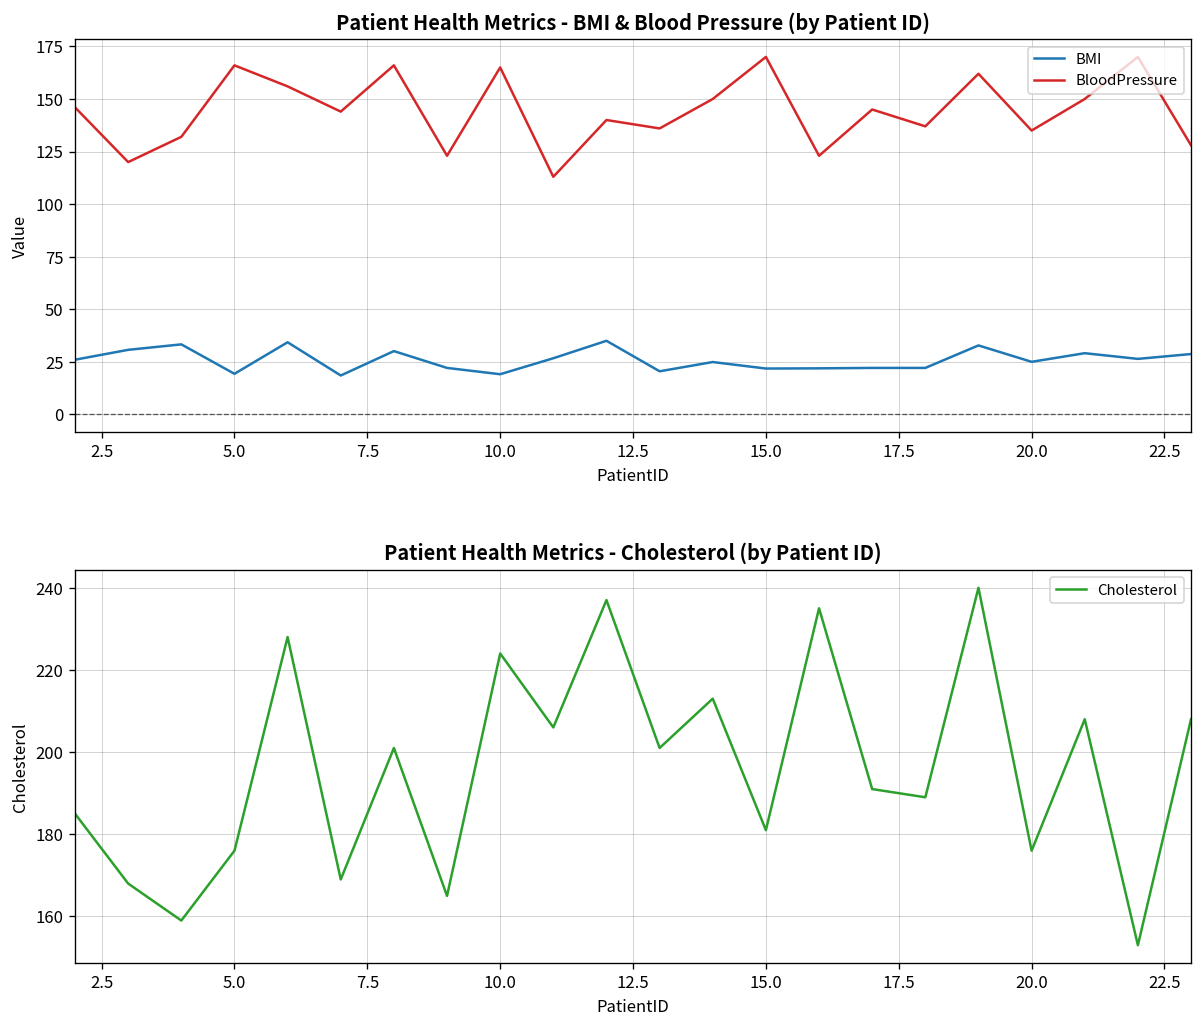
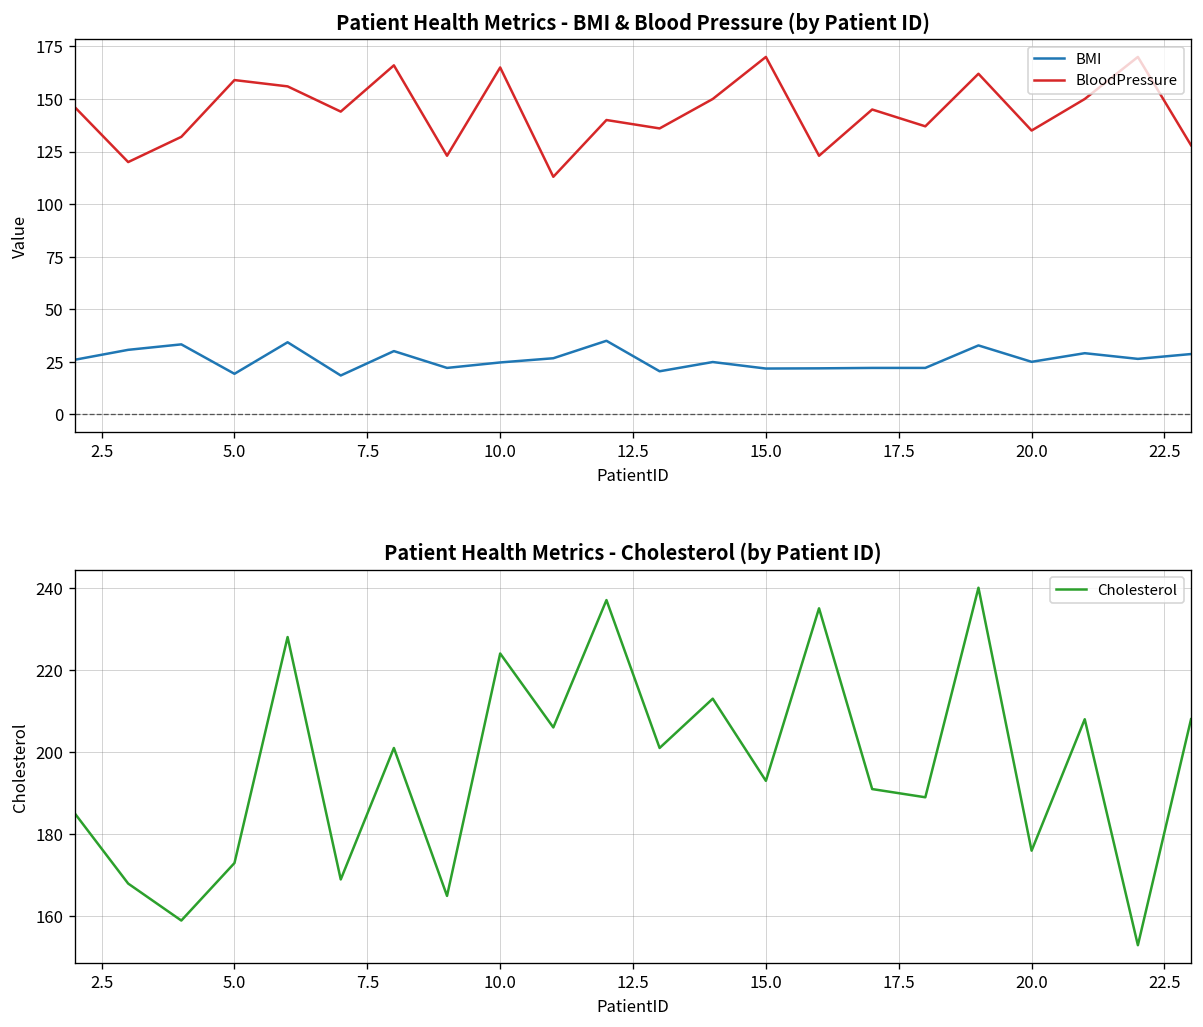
Patient Health Metrics - BMI & Blood Pressure (by Patient ID), BloodPressure, 5.0: 166 -> 159
Patient Health Metrics - BMI & Blood Pressure (by Patient ID), BMI, 10.0: 19 -> 25
Patient Health Metrics - Cholesterol (by Patient ID), 5.0: 176 -> 173
Patient Health Metrics - Cholesterol (by Patient ID), 15.0: 181 -> 193
